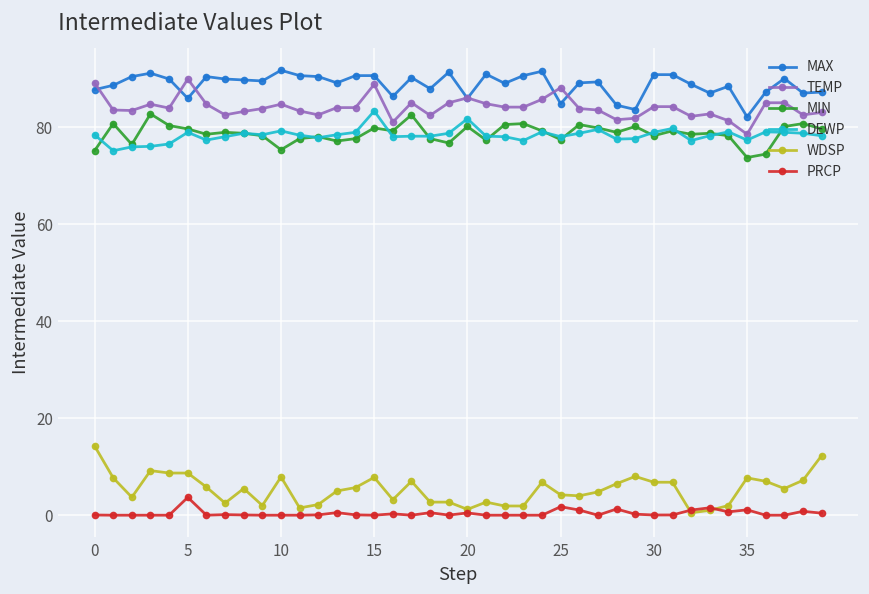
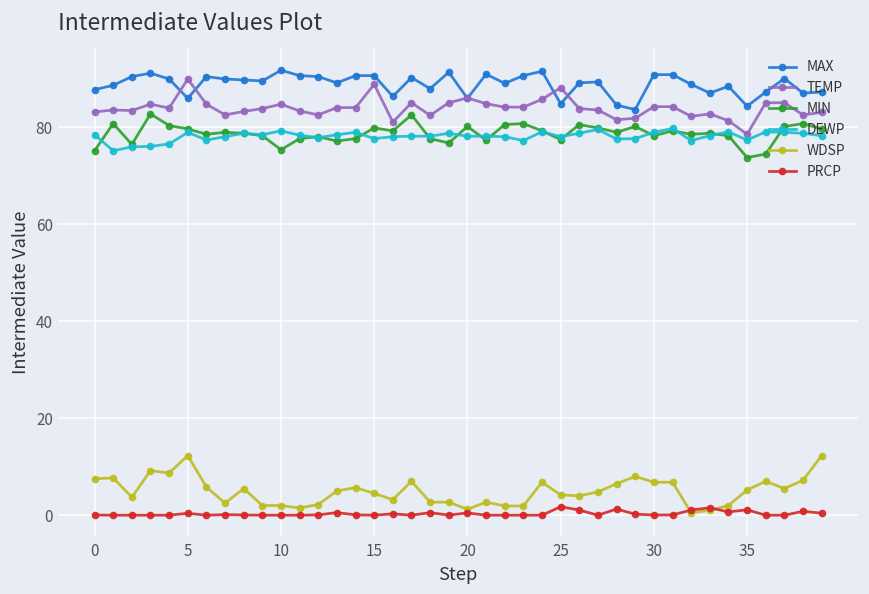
TEMP, 0: 89 -> 83
WDSP, 0: 14 -> 8
WDSP, 5: 9 -> 12
PRCP, 5: 4 -> 0
WDSP, 10: 8 -> 2
DEWP, 15: 83 -> 78
WDSP, 15: 8 -> 5
DEWP, 20: 82 -> 78
MAX, 35: 82 -> 84
WDSP, 35: 8 -> 5
